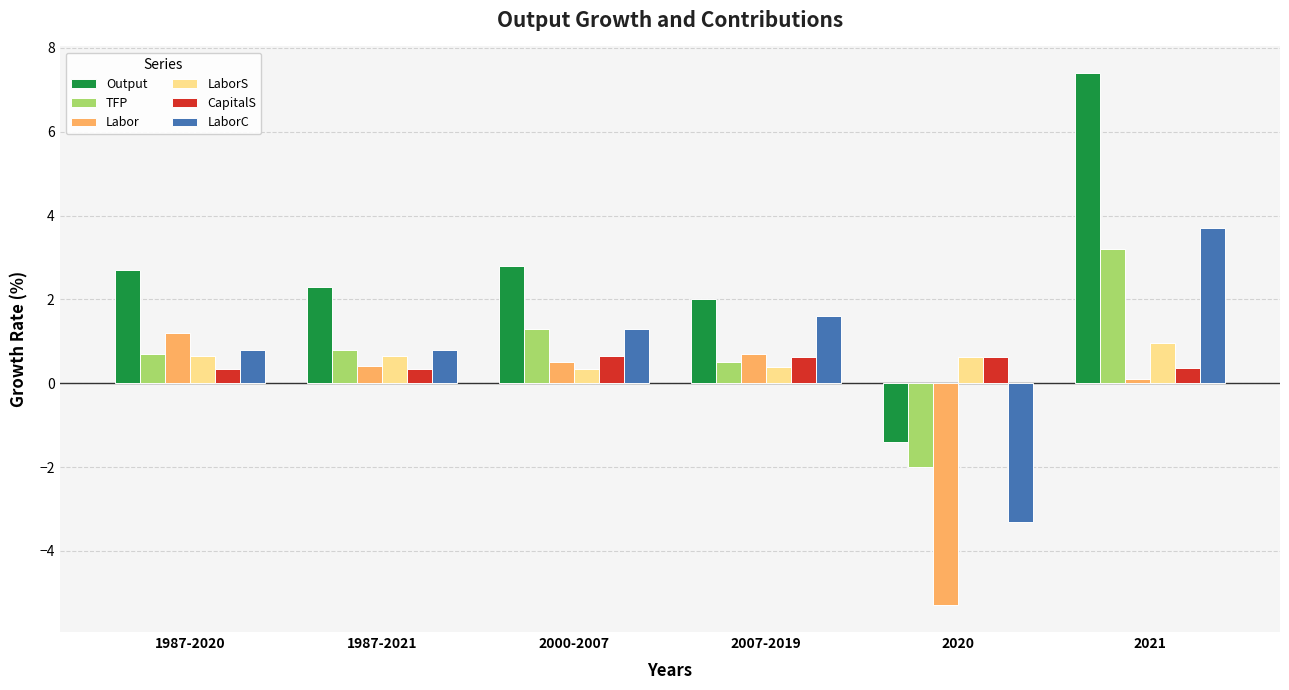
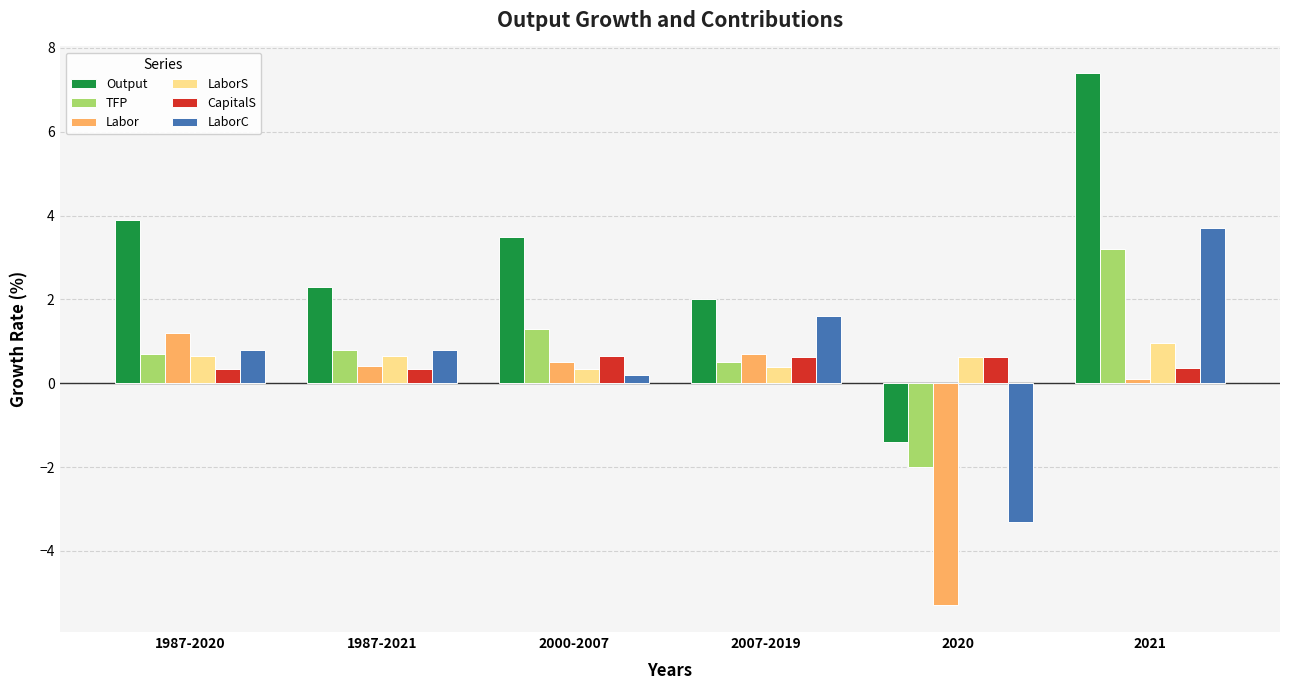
Output, 1987-2020: 2.7 -> 3.9
Output, 2000-2007: 2.8 -> 3.5
LaborC, 2000-2007: 1.3 -> 0.2
